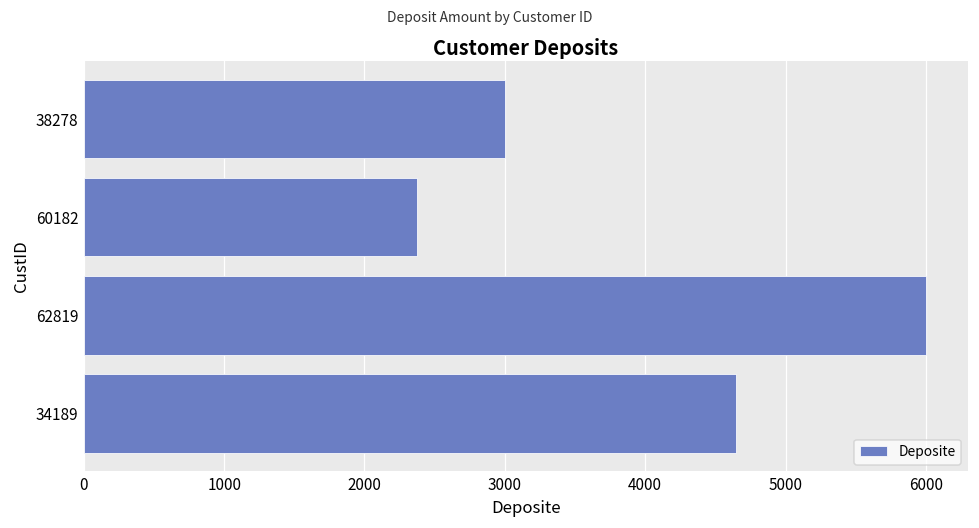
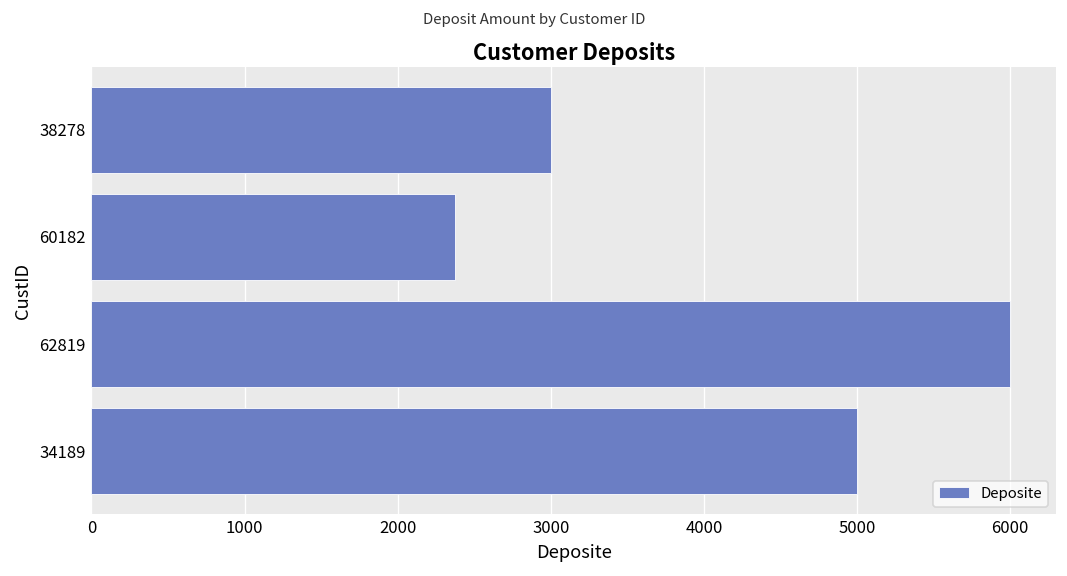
34189: 4640 -> 5000
